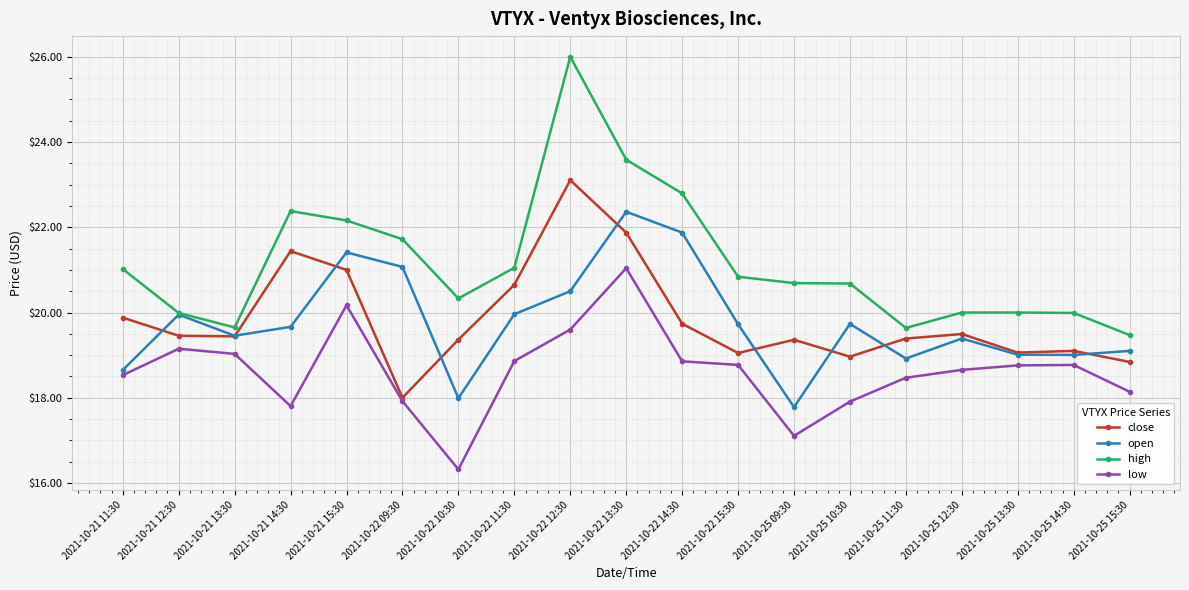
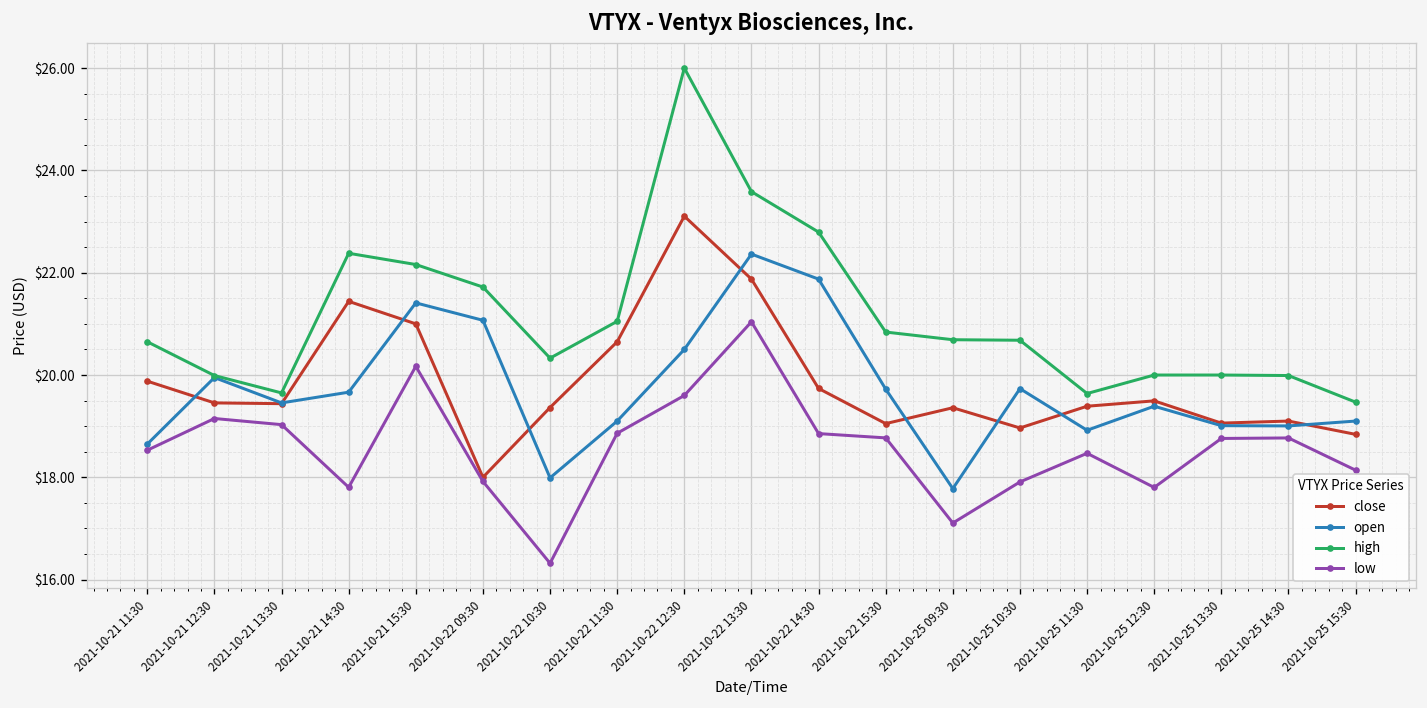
high, 2021-10-21 11:30: $21.0 -> $20.6
open, 2021-10-22 11:30: $20.0 -> $19.1
low, 2021-10-25 12:30: $18.7 -> $17.8
